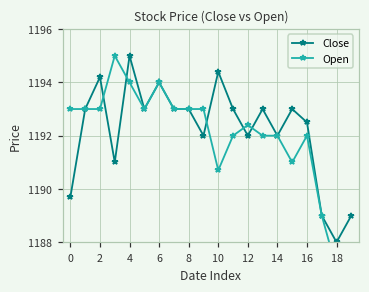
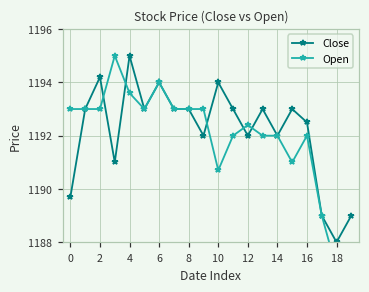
Open, 4: 1194.0 -> 1193.6
Close, 10: 1194.4 -> 1194.0
